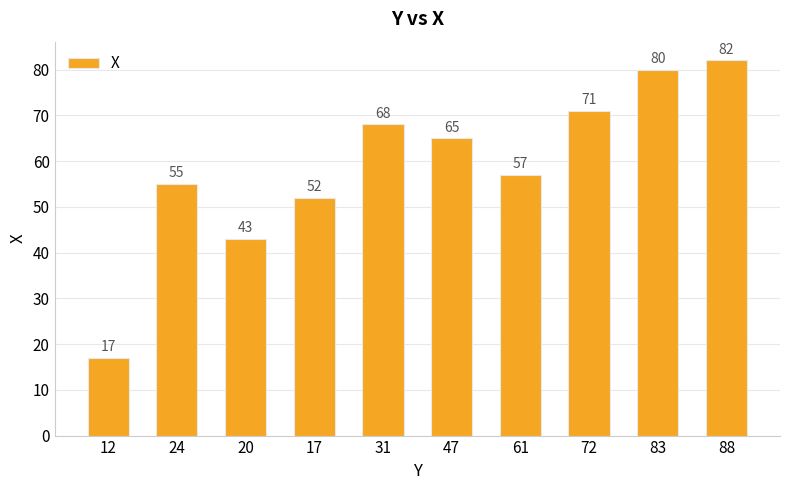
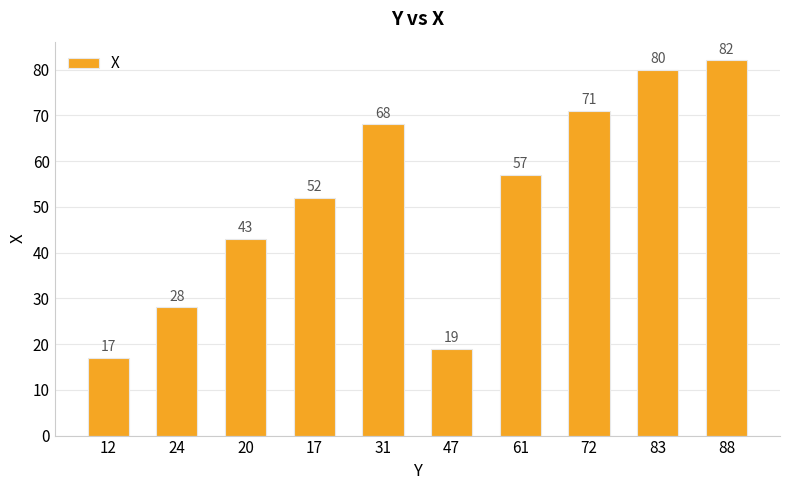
24: 55 -> 28
47: 65 -> 19
